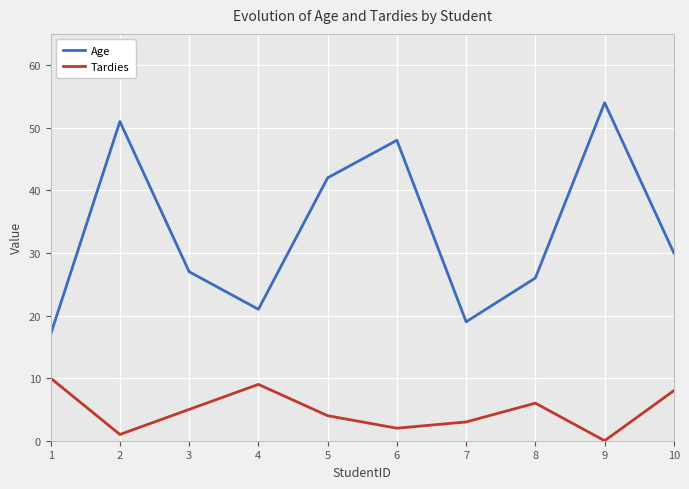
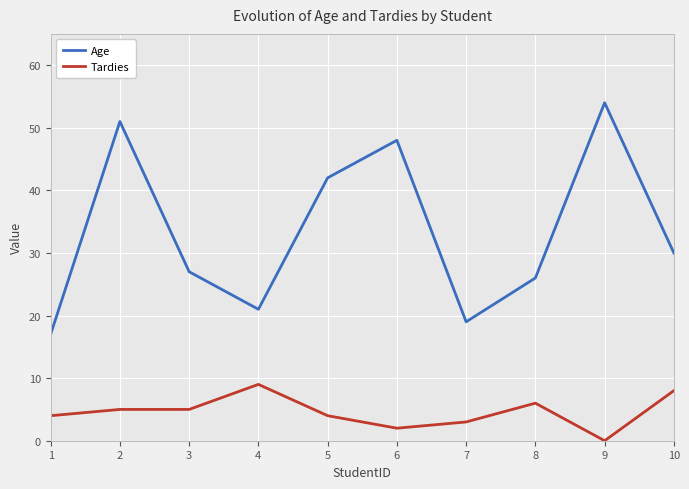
Tardies, 1: 10 -> 4
Tardies, 2: 1 -> 5
